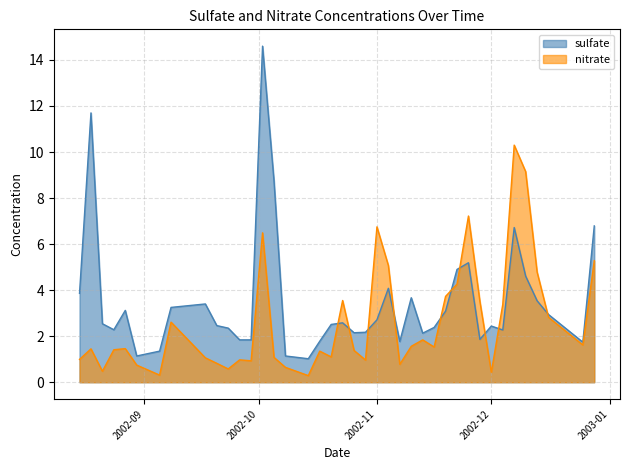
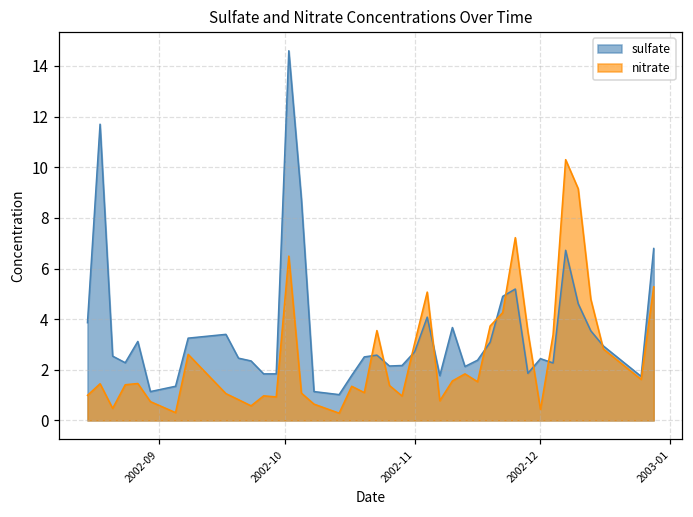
nitrate, 2002-11: 6.8 -> 3.1
